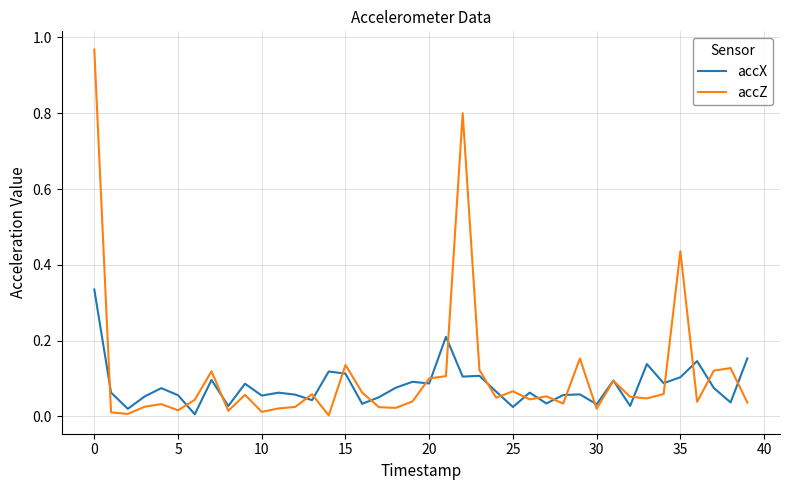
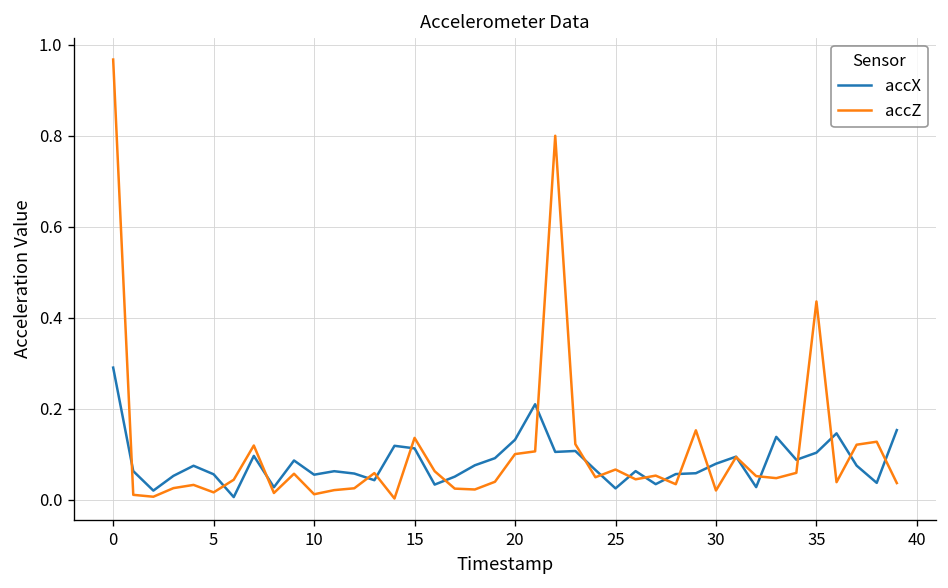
accX, 0: 0.33 -> 0.29
accX, 20: 0.09 -> 0.13
accX, 30: 0.03 -> 0.08
